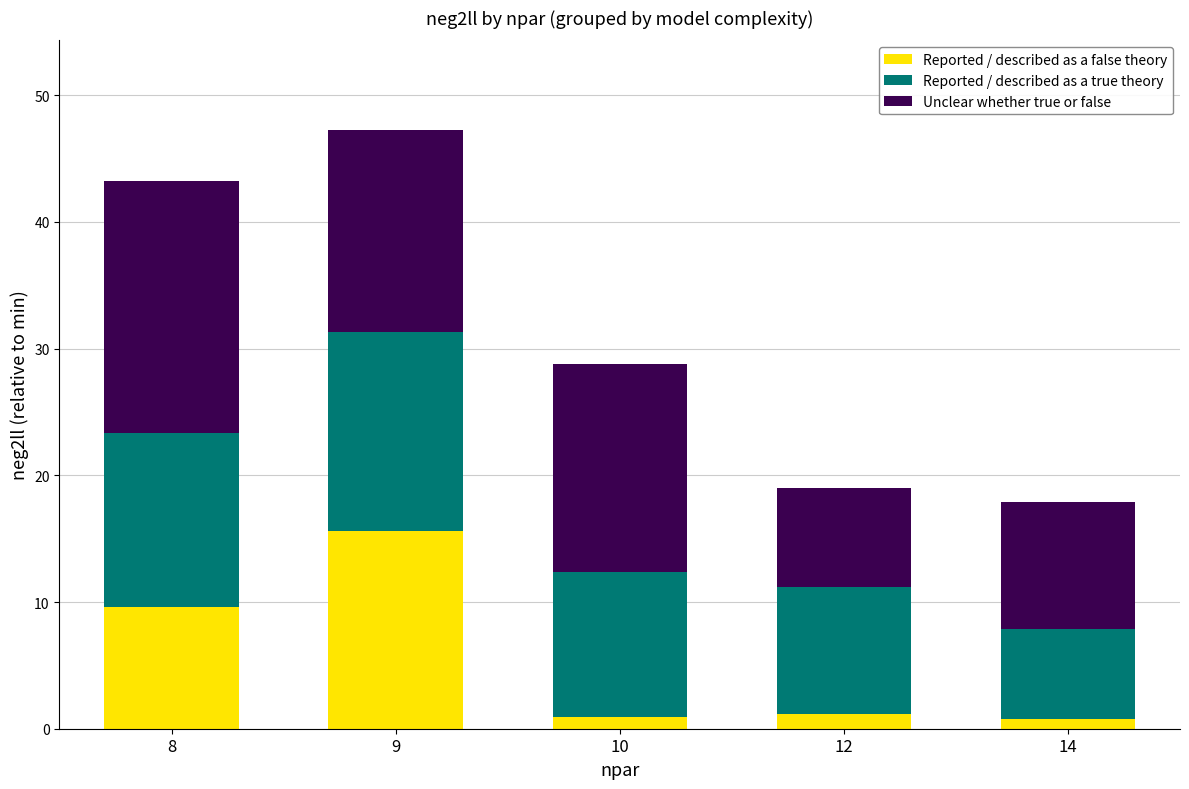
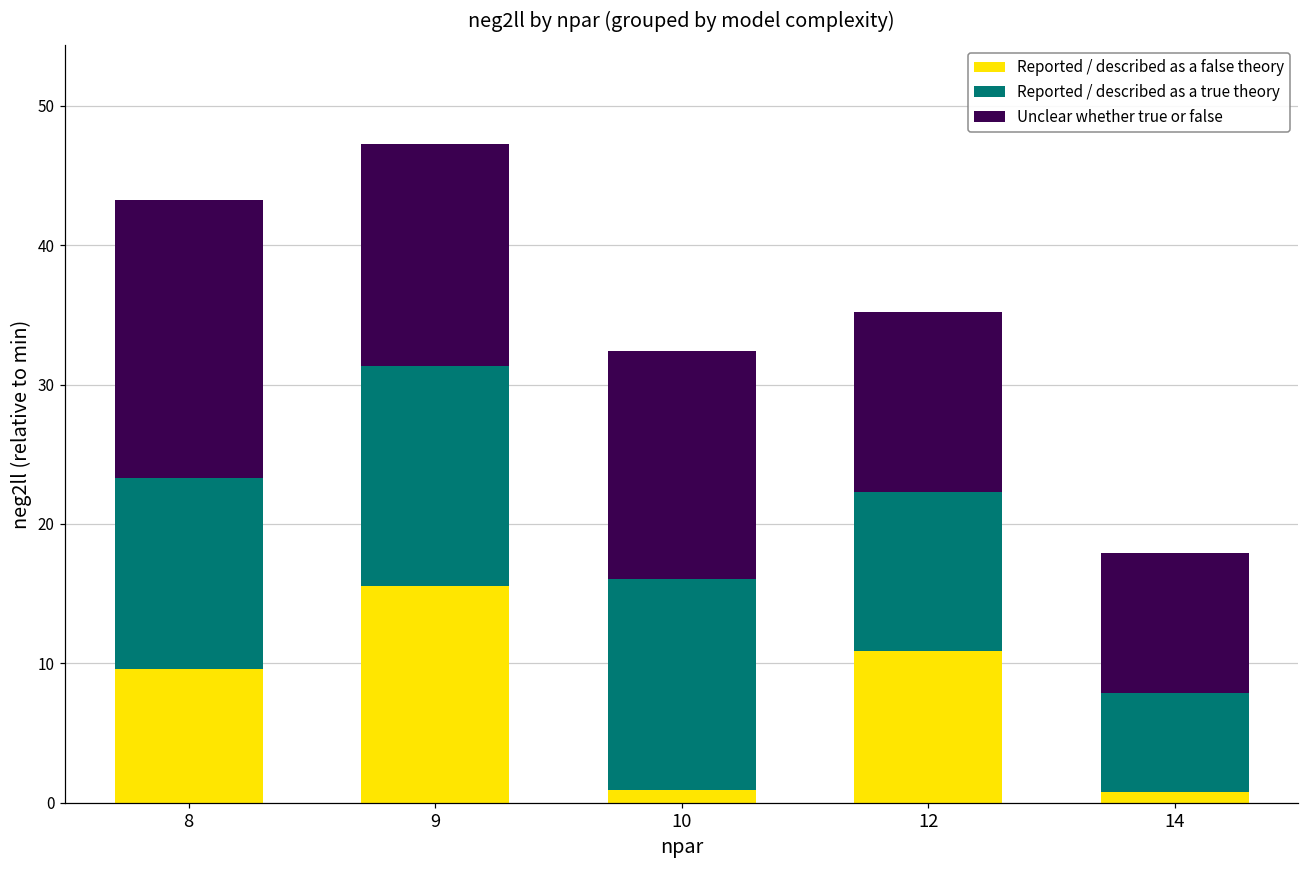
Reported / described as a true theory, 10: 11.5 -> 15.1
Reported / described as a false theory, 12: 1.2 -> 10.9
Reported / described as a true theory, 12: 10.0 -> 11.5
Unclear whether true or false, 12: 7.8 -> 12.8
